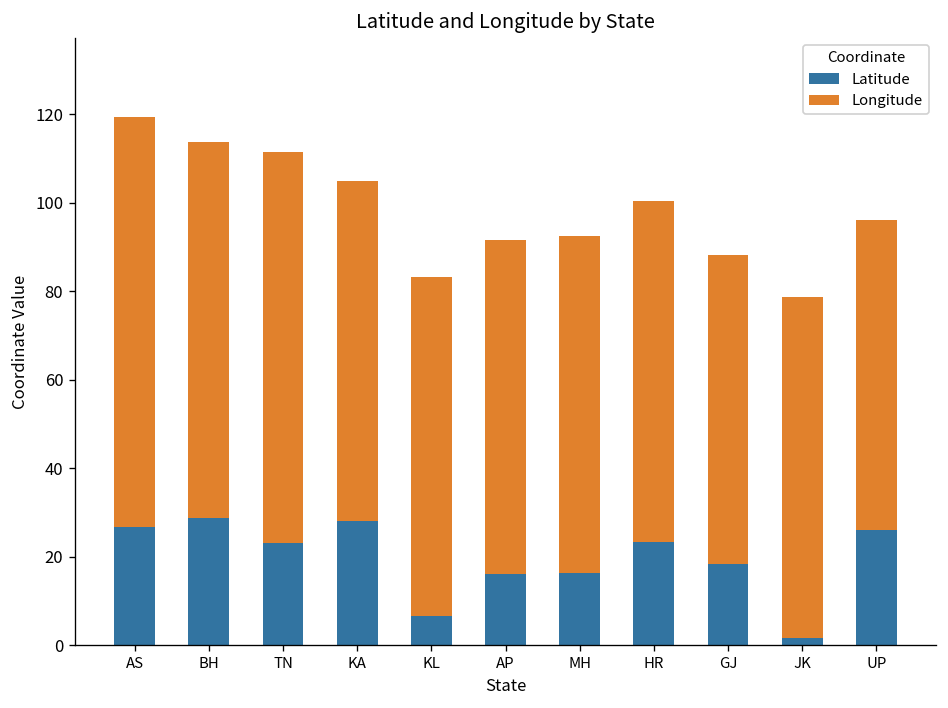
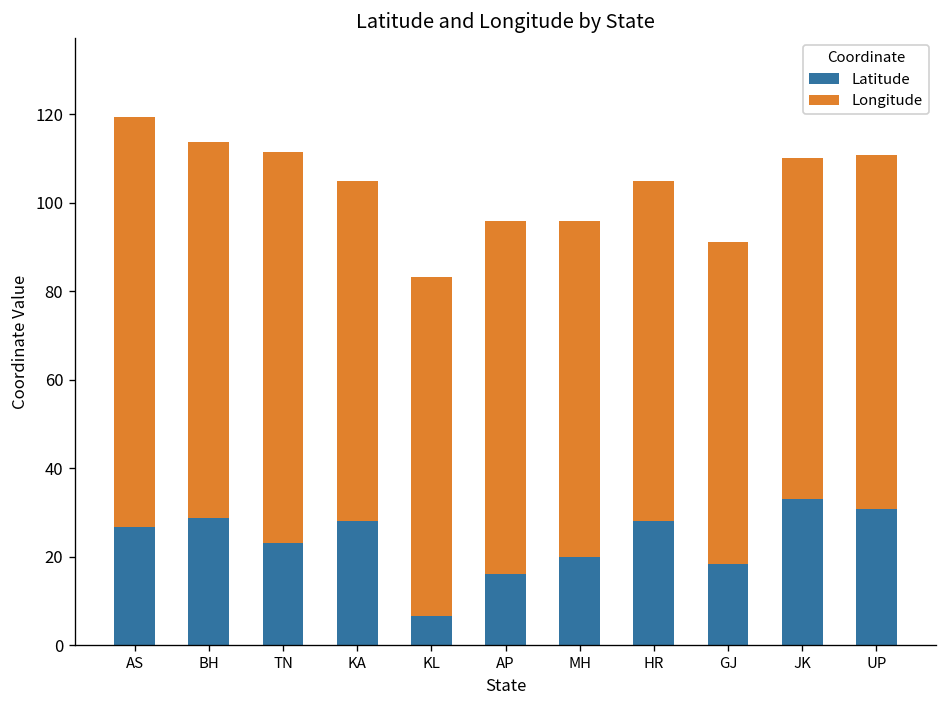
Longitude, AP: 76 -> 80
Latitude, MH: 16 -> 20
Latitude, HR: 23 -> 28
Longitude, GJ: 70 -> 73
Latitude, JK: 2 -> 33
Latitude, UP: 26 -> 31
Longitude, UP: 70 -> 80
